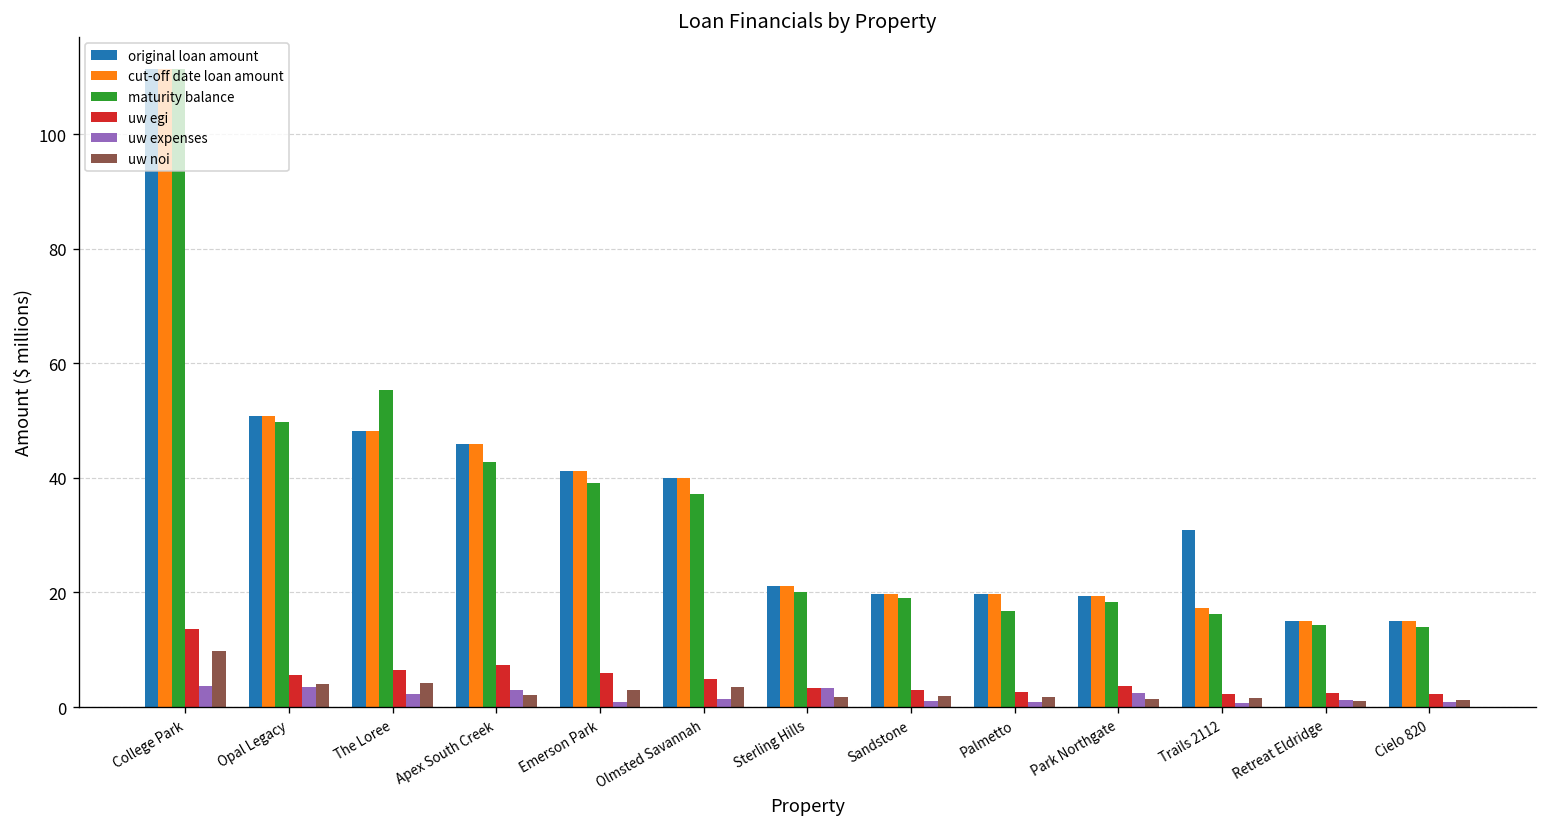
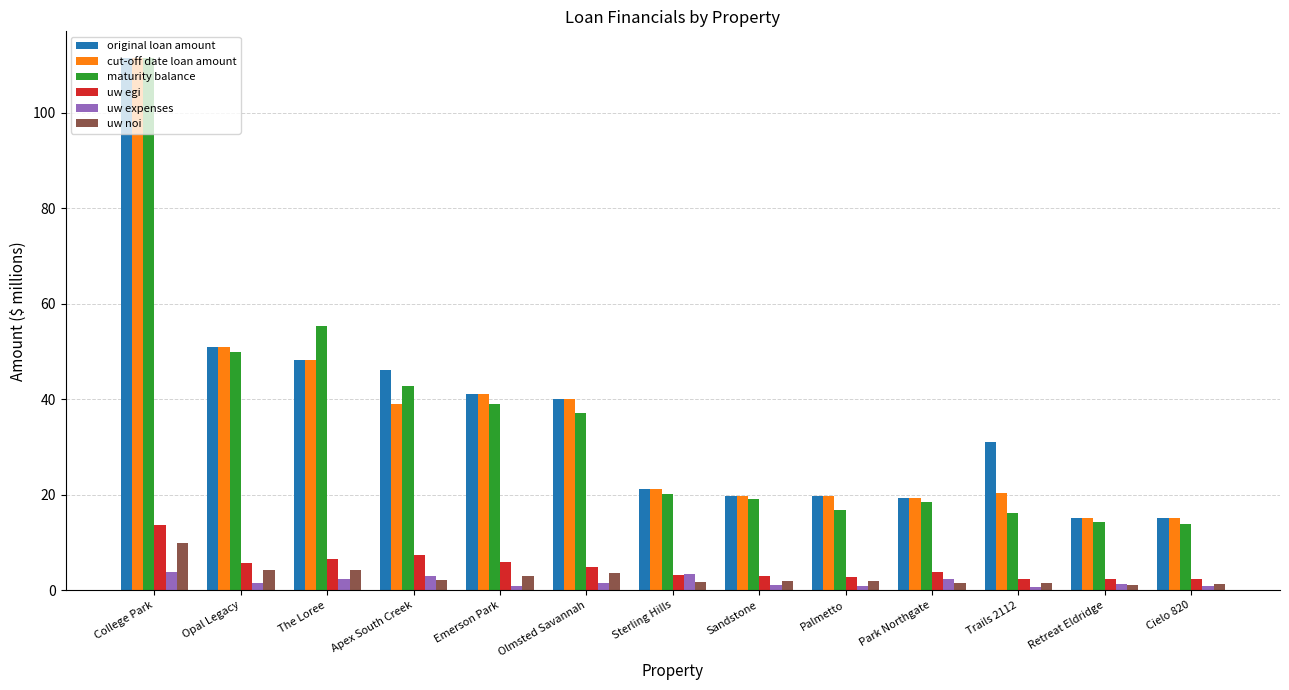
uw expenses, Opal Legacy: 3 -> 2
cut-off date loan amount, Apex South Creek: 46 -> 39
cut-off date loan amount, Trails 2112: 17 -> 20
